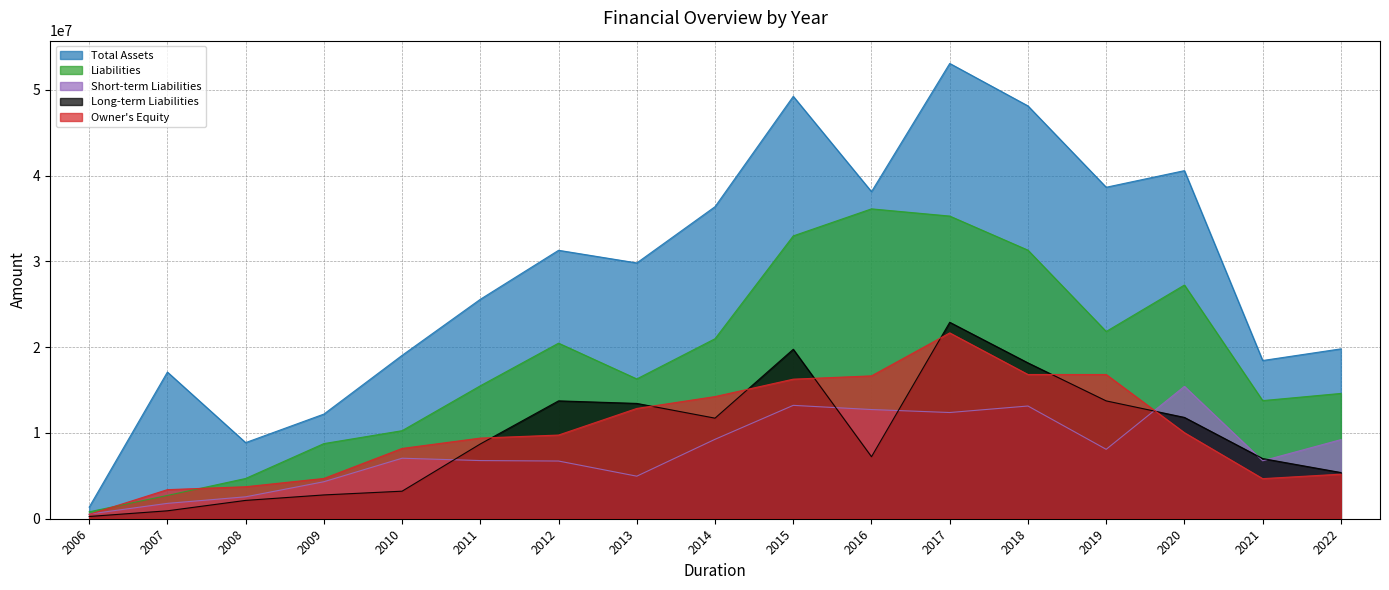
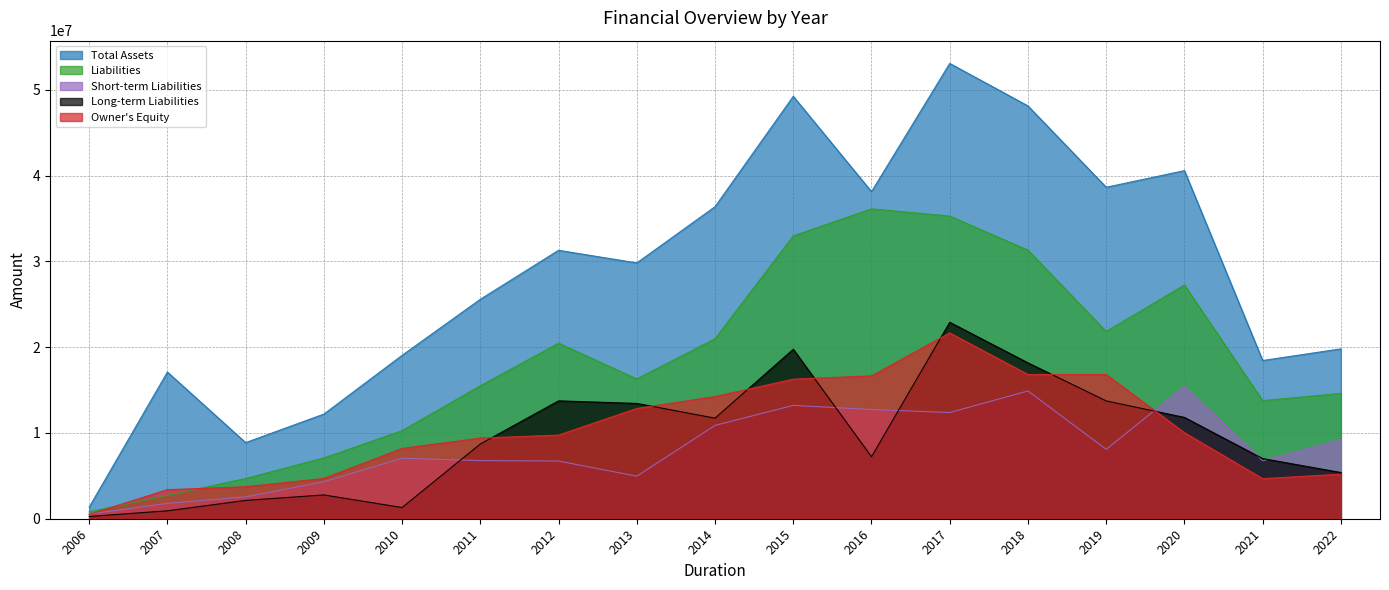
Liabilities, 2009: 9000000 -> 7000000
Long-term Liabilities, 2010: 3000000 -> 1000000
Short-term Liabilities, 2014: 9000000 -> 11000000
Short-term Liabilities, 2018: 13000000 -> 15000000
